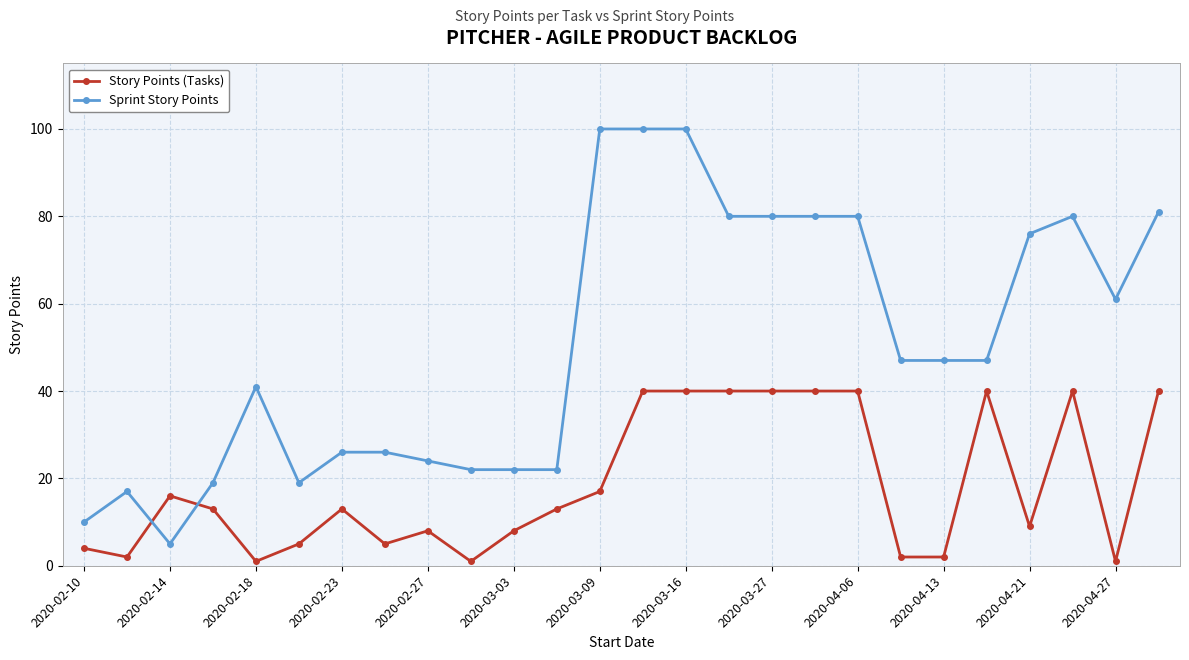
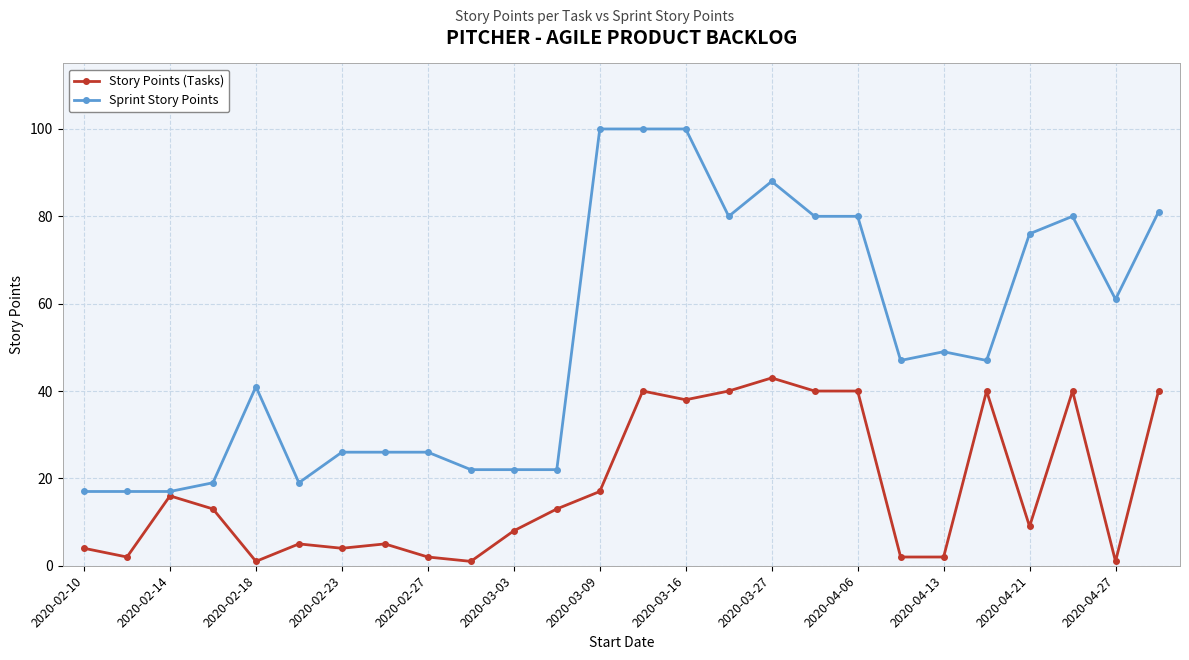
Sprint Story Points, 2020-02-10: 10 -> 17
Sprint Story Points, 2020-02-14: 5 -> 17
Story Points (Tasks), 2020-02-23: 13 -> 4
Story Points (Tasks), 2020-02-27: 8 -> 2
Sprint Story Points, 2020-02-27: 24 -> 26
Story Points (Tasks), 2020-03-16: 40 -> 38
Story Points (Tasks), 2020-03-27: 40 -> 43
Sprint Story Points, 2020-03-27: 80 -> 88
Sprint Story Points, 2020-04-13: 47 -> 49
